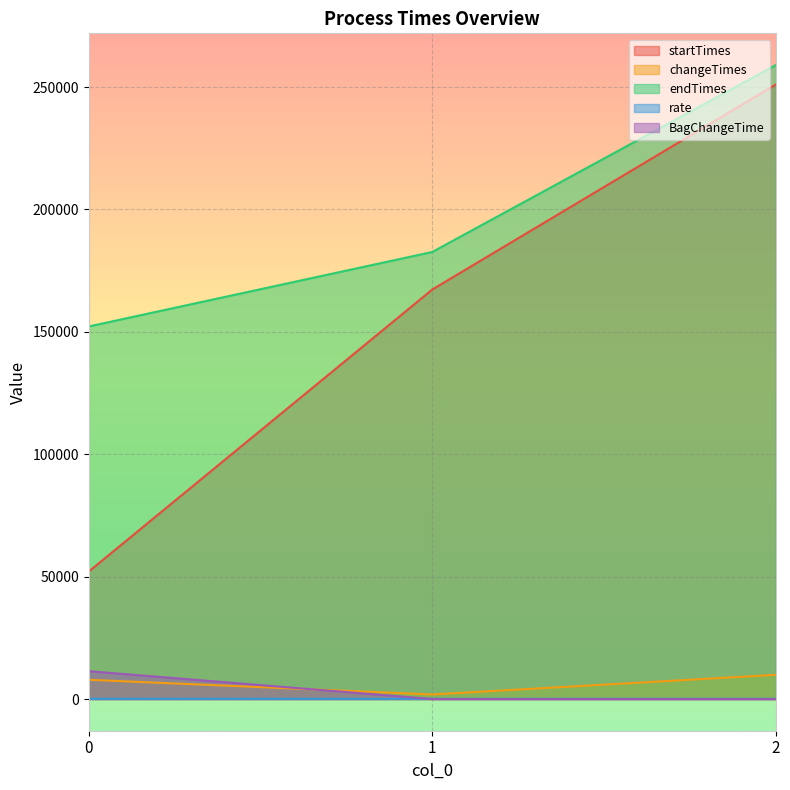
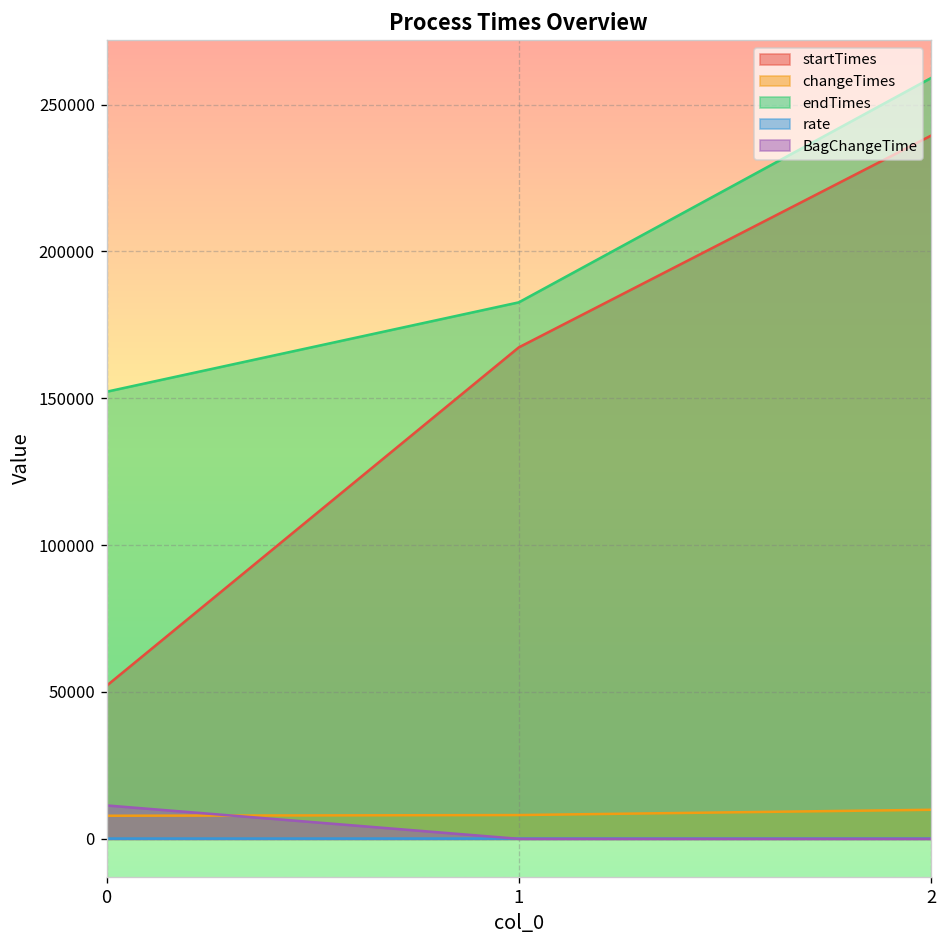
changeTimes, 1: 2000 -> 8000
startTimes, 2: 251000 -> 239000
